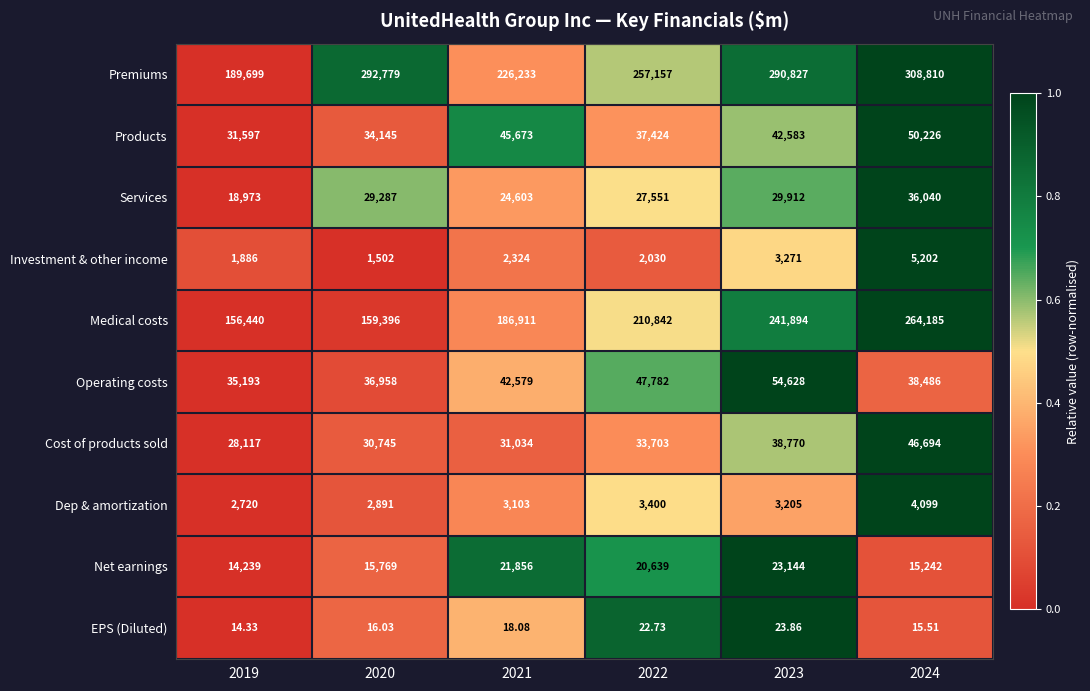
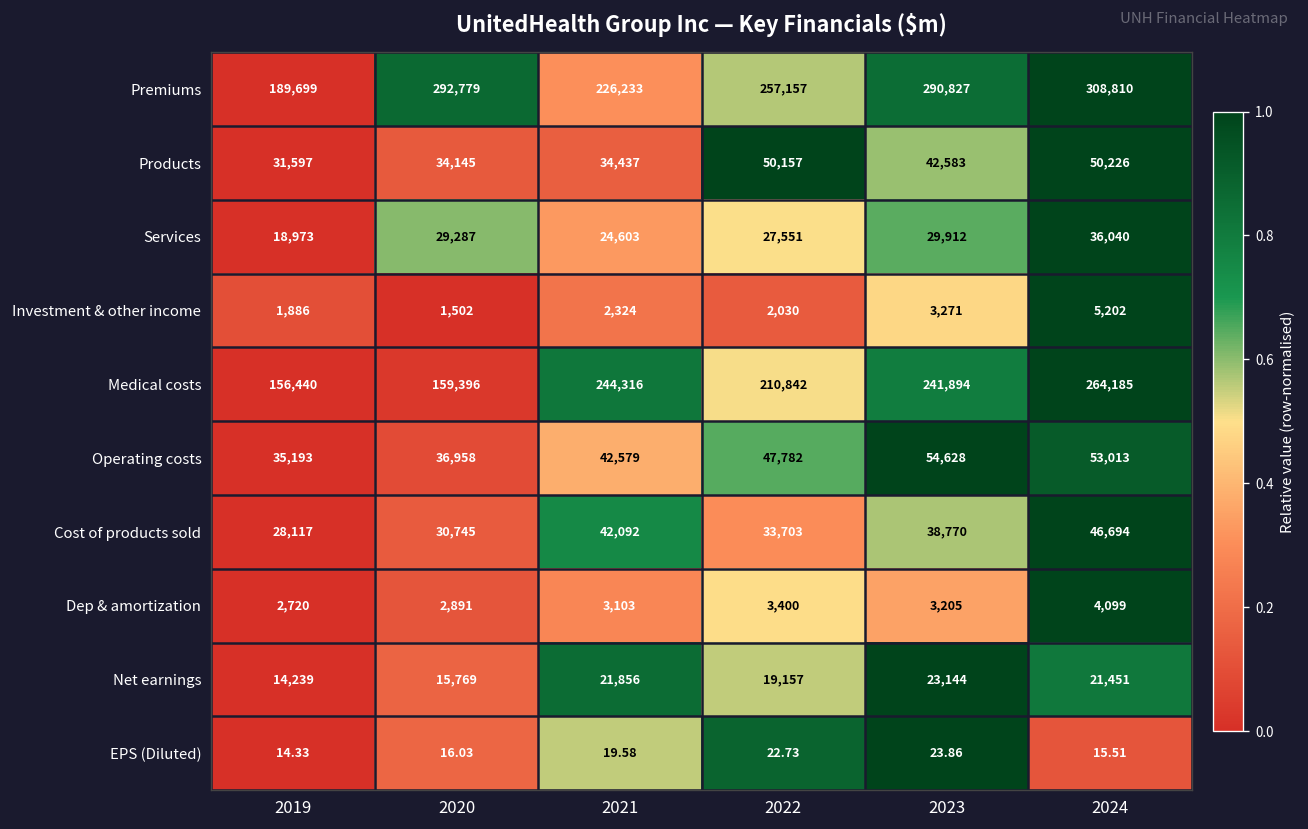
Products, 2021: 45,673 -> 34,437
Products, 2022: 37,424 -> 50,157
Medical costs, 2021: 186,911 -> 244,316
Operating costs, 2024: 38,486 -> 53,013
Cost of products sold, 2021: 31,034 -> 42,092
Net earnings, 2022: 20,639 -> 19,157
Net earnings, 2024: 15,242 -> 21,451
EPS (Diluted), 2021: 18.08 -> 19.58
